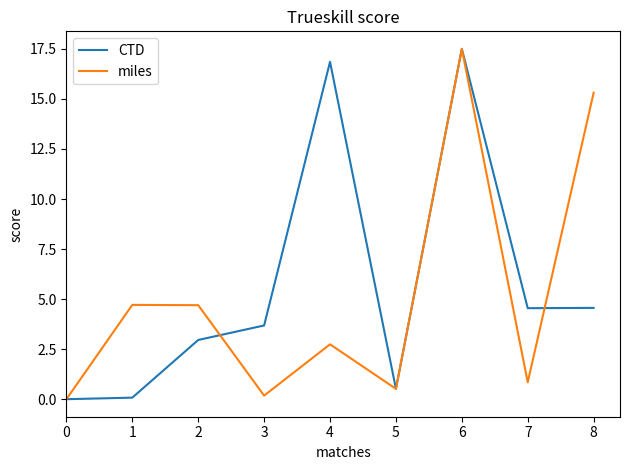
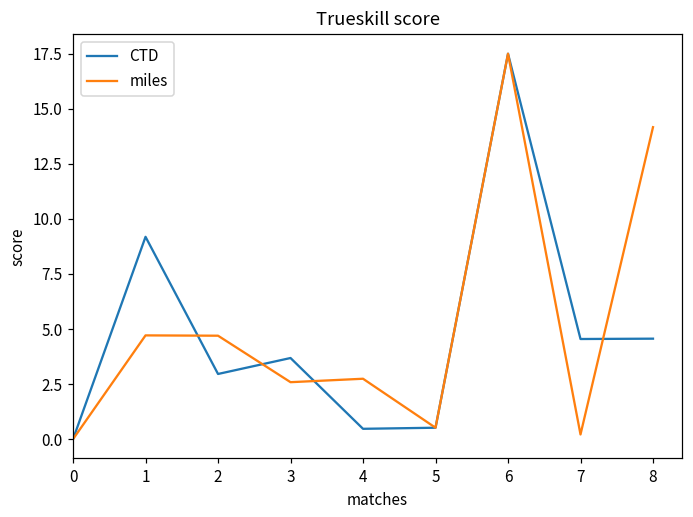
CTD, 1: 0.1 -> 9.2
miles, 3: 0.2 -> 2.6
CTD, 4: 16.9 -> 0.5
miles, 7: 0.8 -> 0.2
miles, 8: 15.3 -> 14.2
